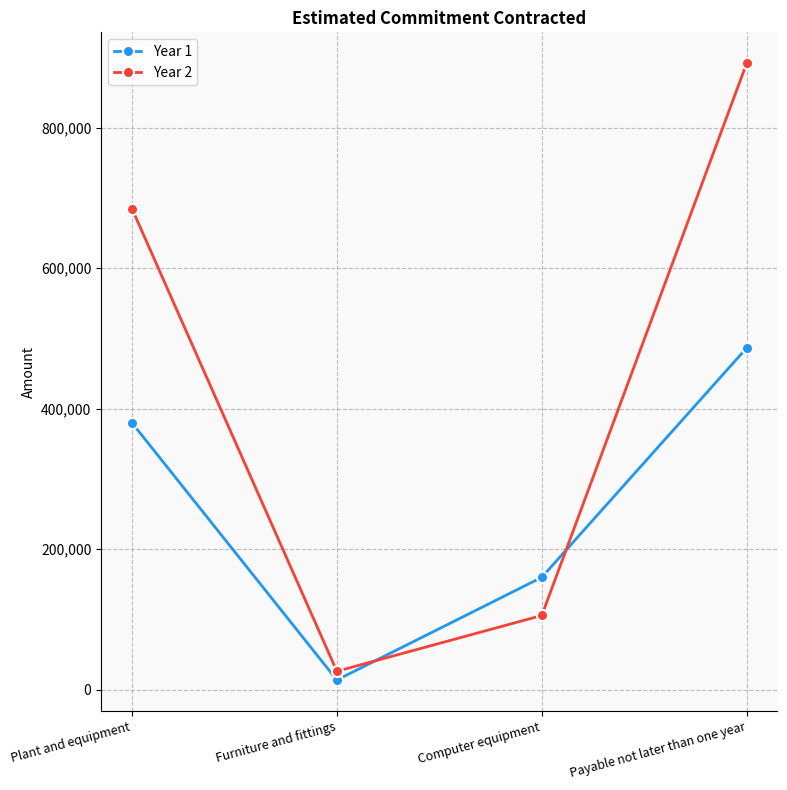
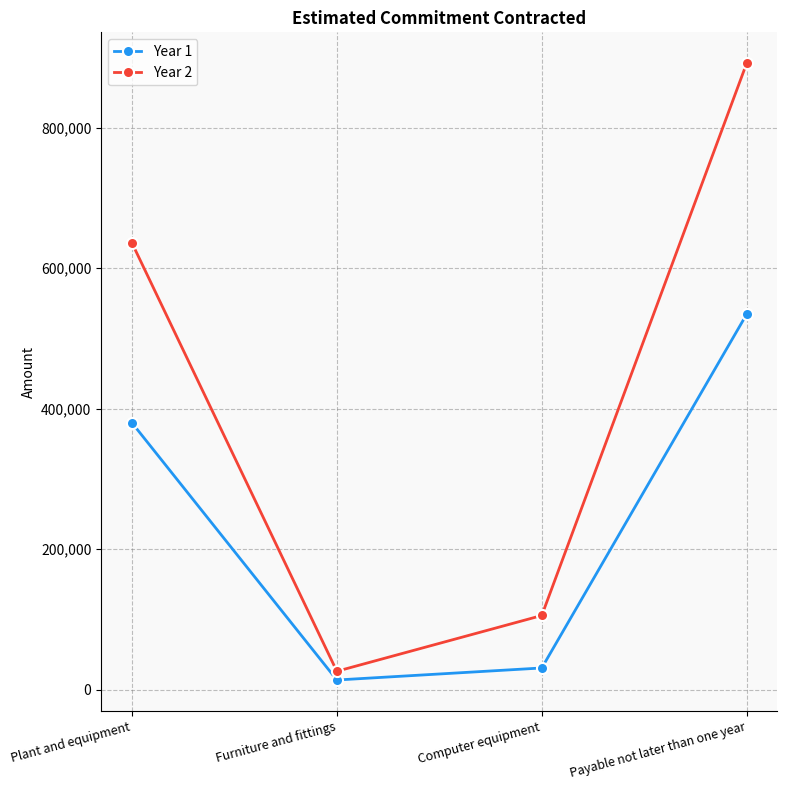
Year 2, Plant and equipment: 680,000 -> 640,000
Year 1, Computer equipment: 160,000 -> 30,000
Year 1, Payable not later than one year: 490,000 -> 530,000
